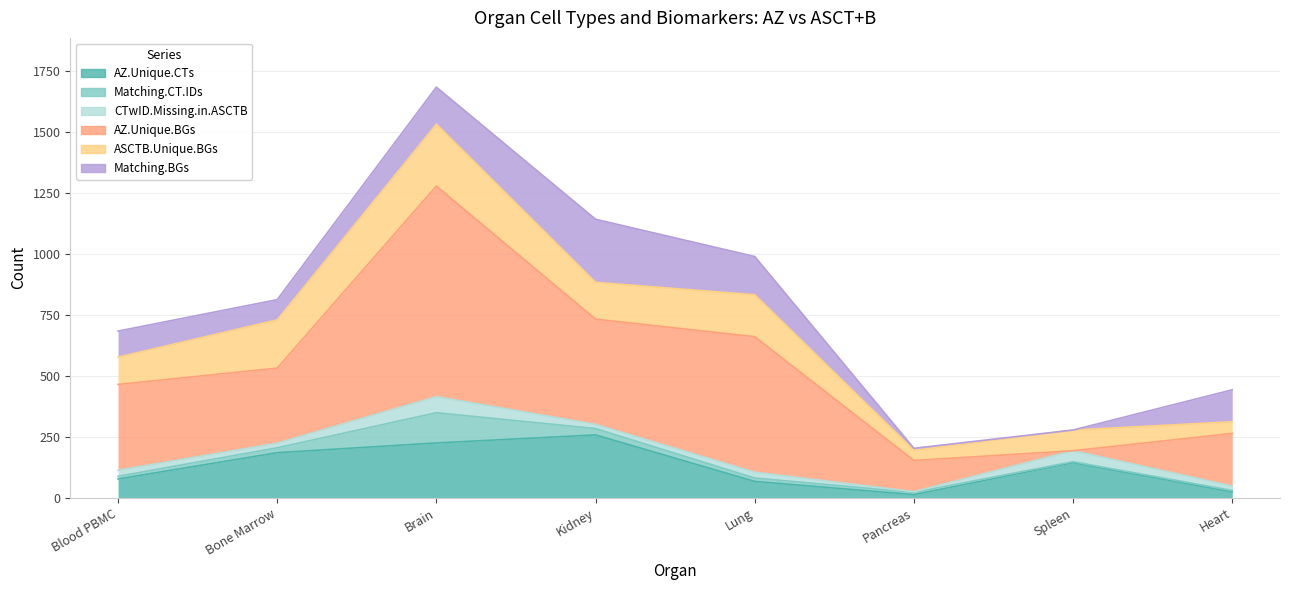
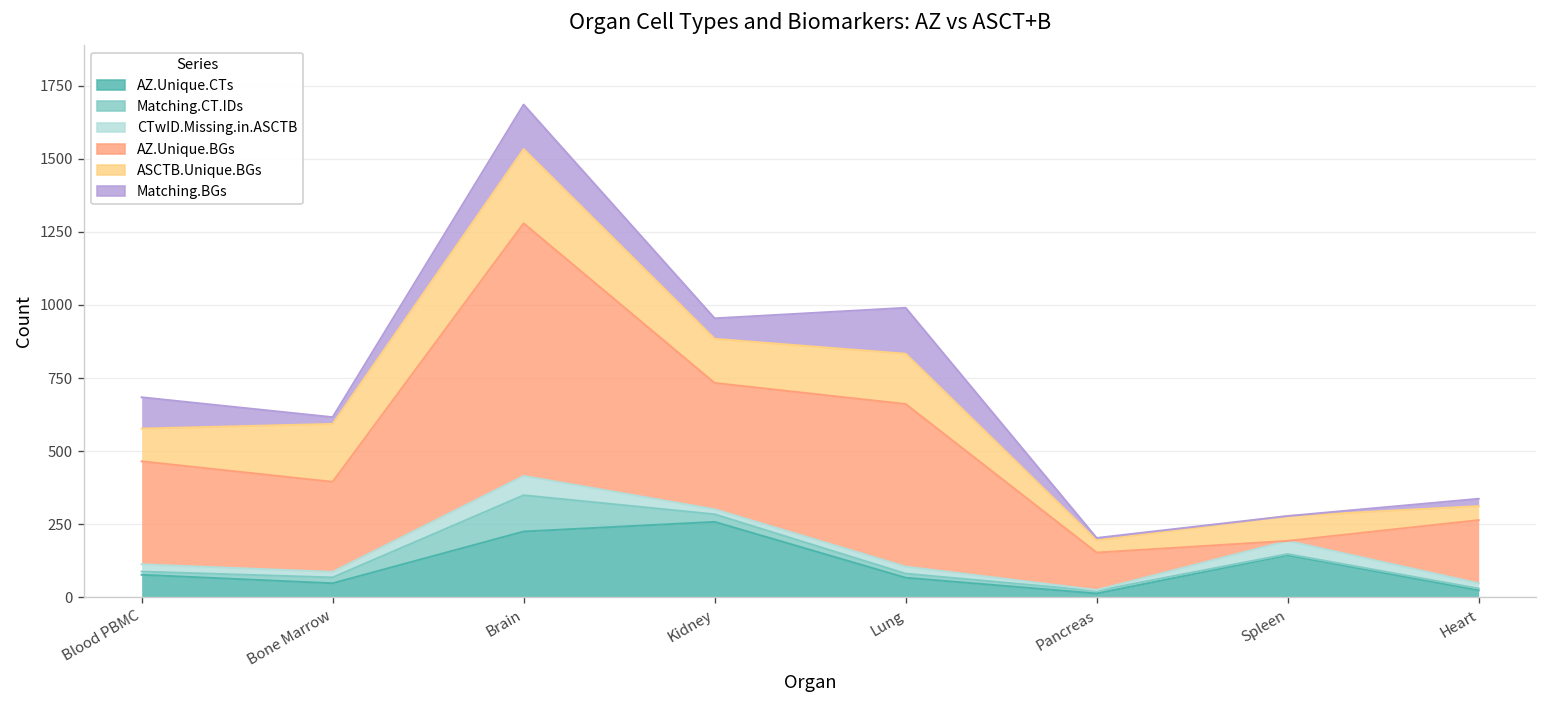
AZ.Unique.CTs, Bone Marrow: 190 -> 50
Matching.BGs, Bone Marrow: 80 -> 20
Matching.BGs, Kidney: 260 -> 70
Matching.BGs, Heart: 130 -> 30
